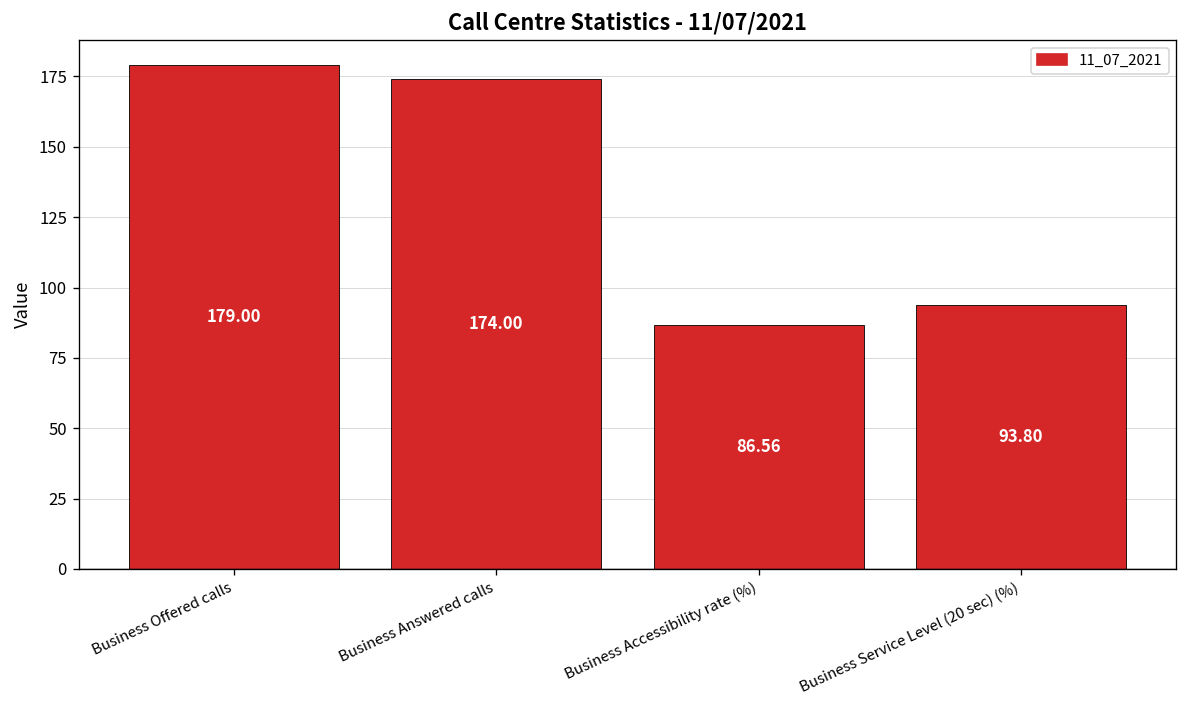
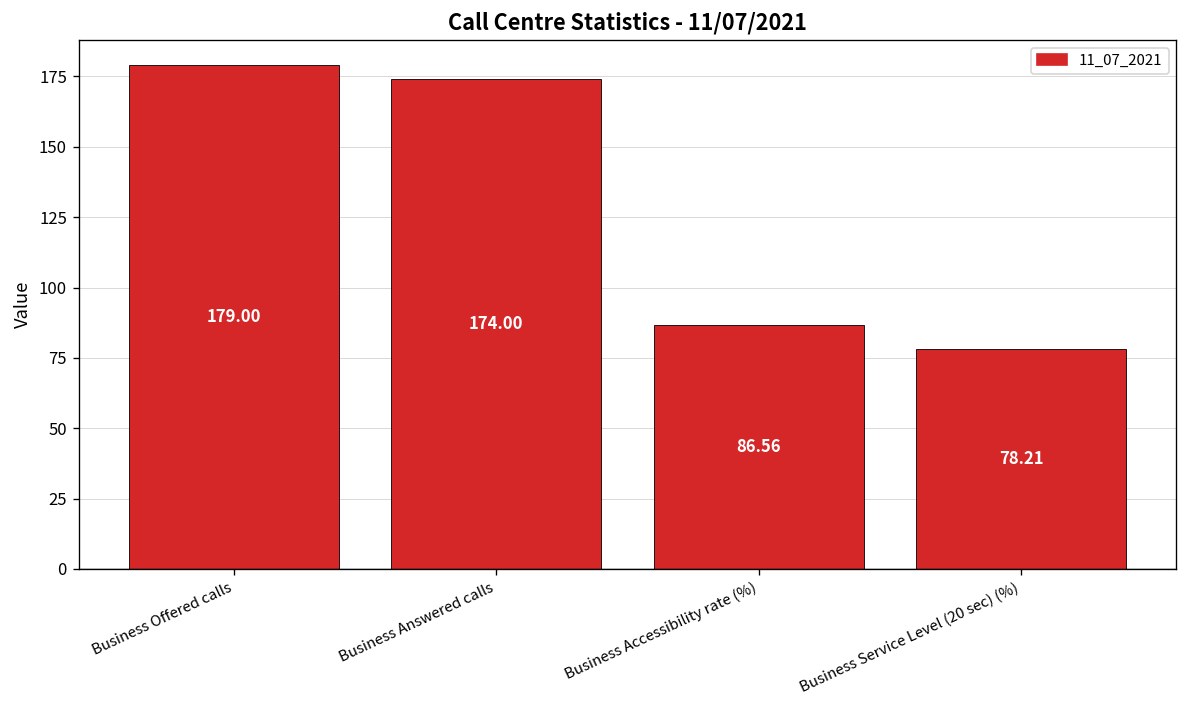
Business Service Level (20 sec) (%): 93.80 -> 78.21
